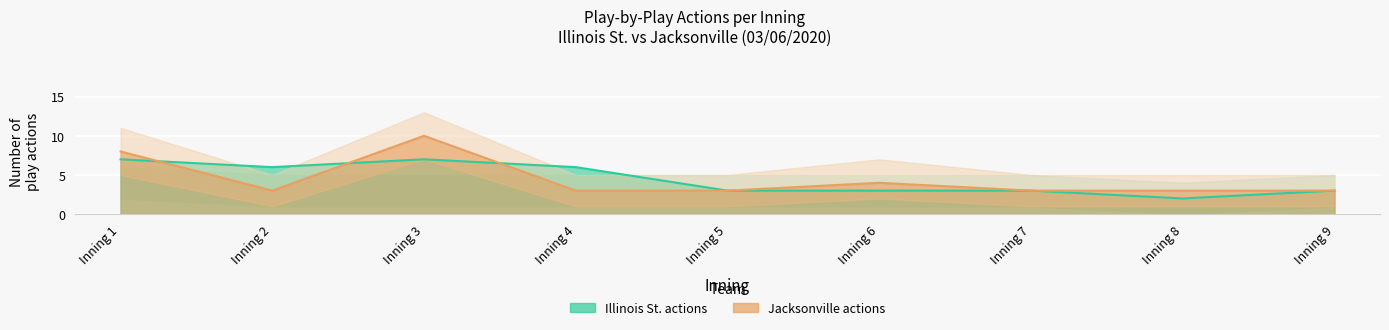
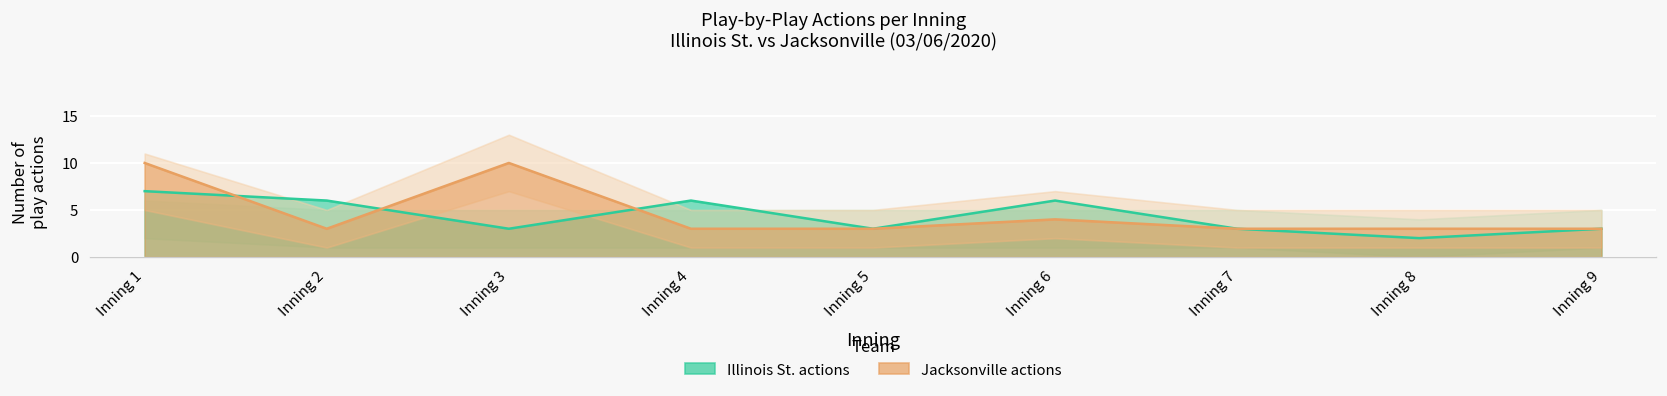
Jacksonville actions, Inning 1: 8 -> 10
Illinois St. actions, Inning 3: 7 -> 3
Illinois St. actions, Inning 6: 3 -> 6
